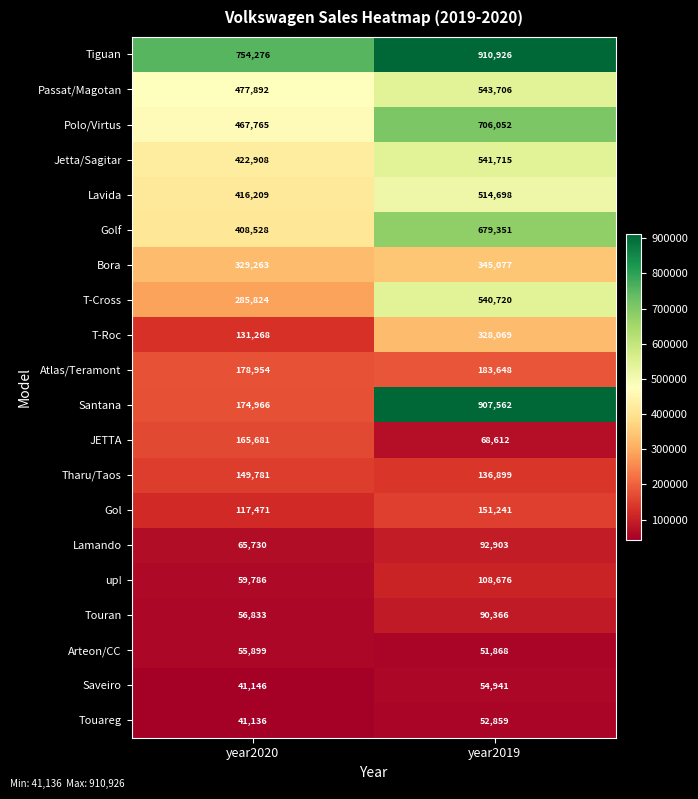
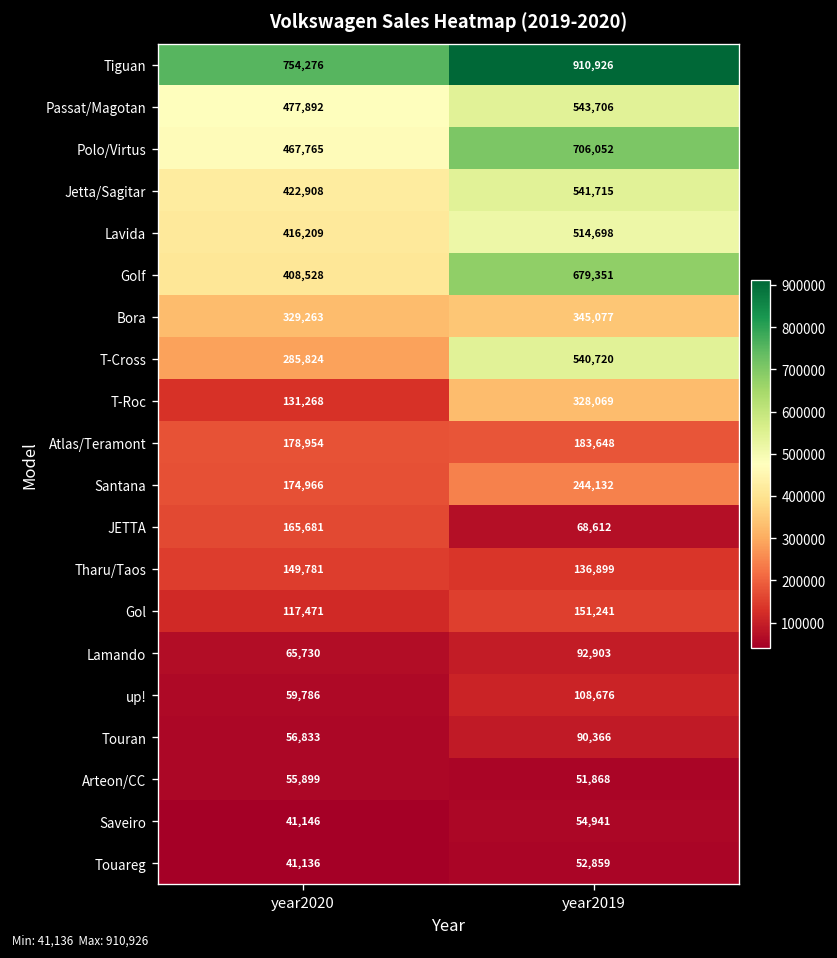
Santana, year2019: 907,562 -> 244,132
